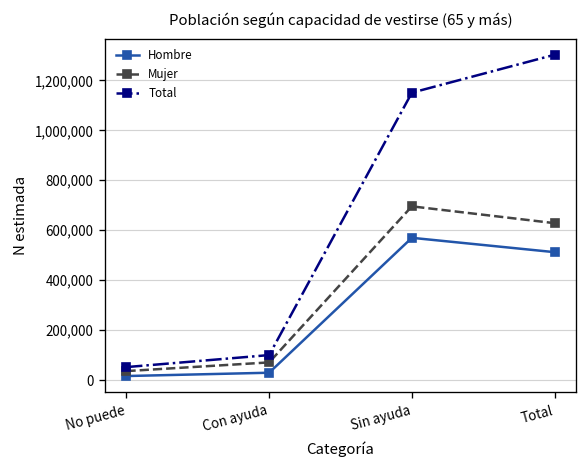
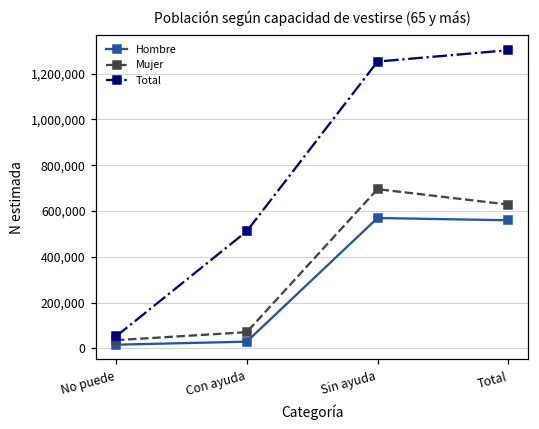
Total, Con ayuda: 100,000 -> 510,000
Total, Sin ayuda: 1,150,000 -> 1,250,000
Hombre, Total: 510,000 -> 560,000
